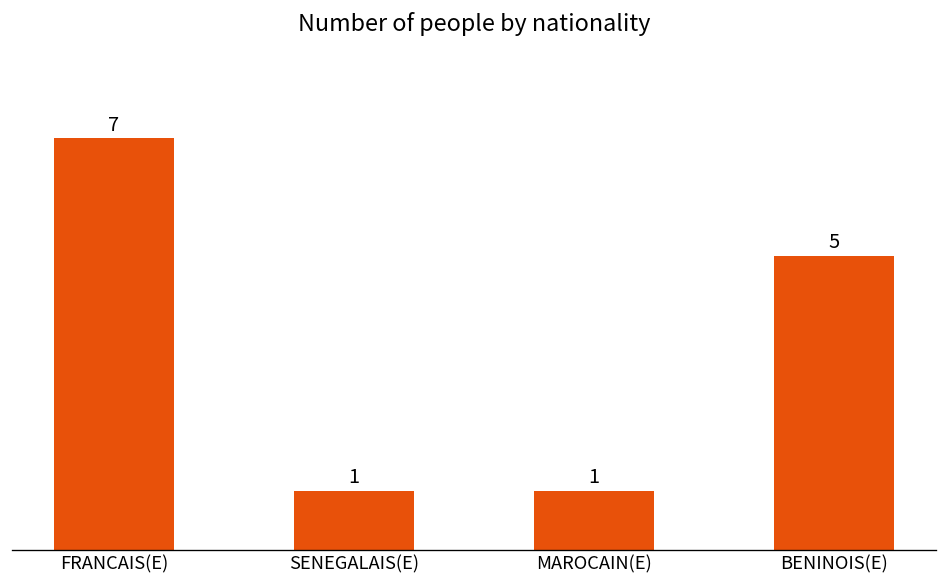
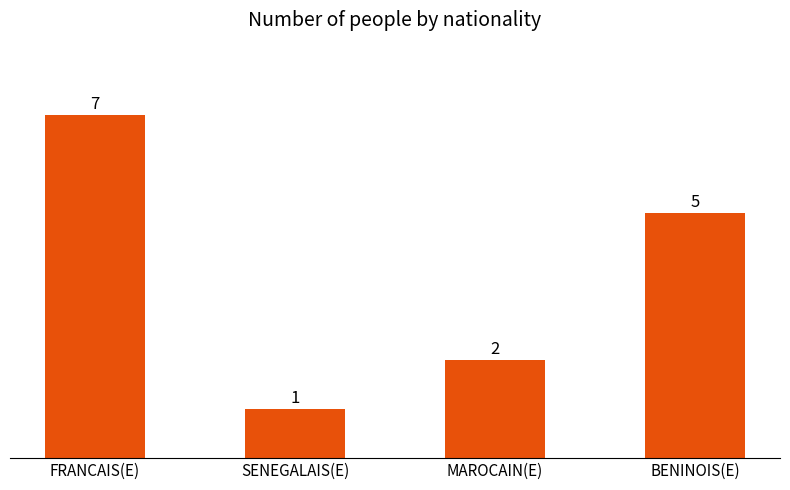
MAROCAIN(E): 1 -> 2
